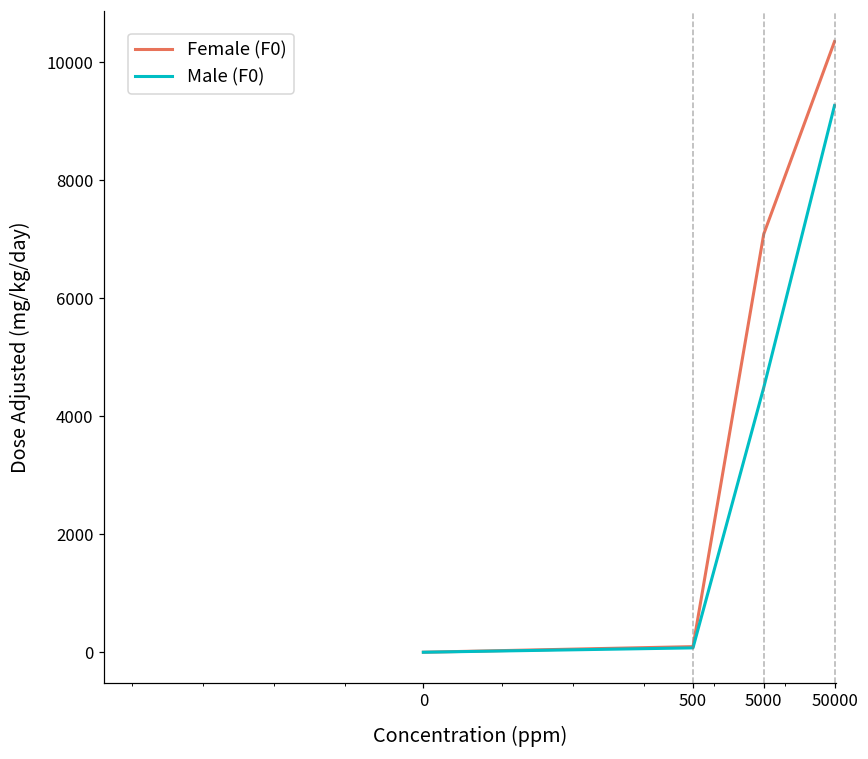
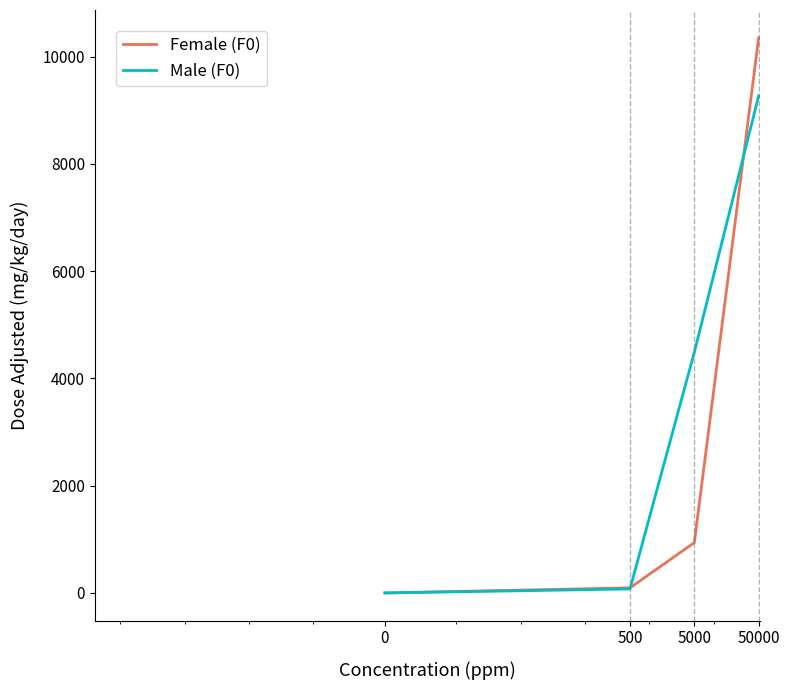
Female (F0), 5000: 7100 -> 900
